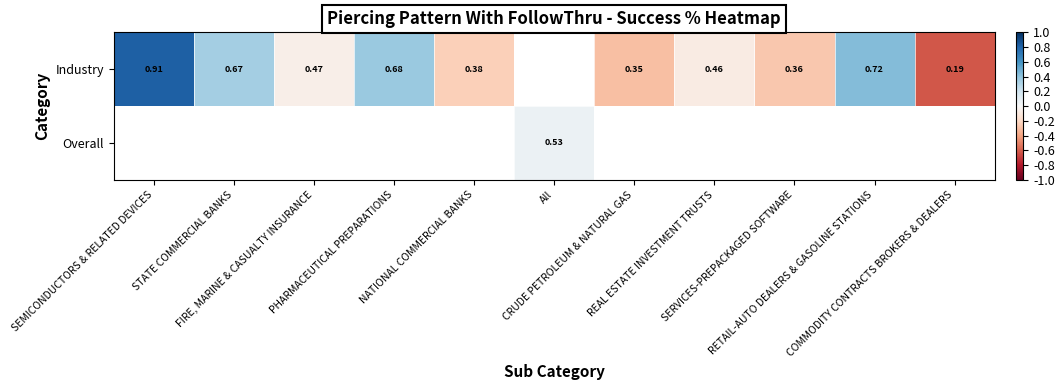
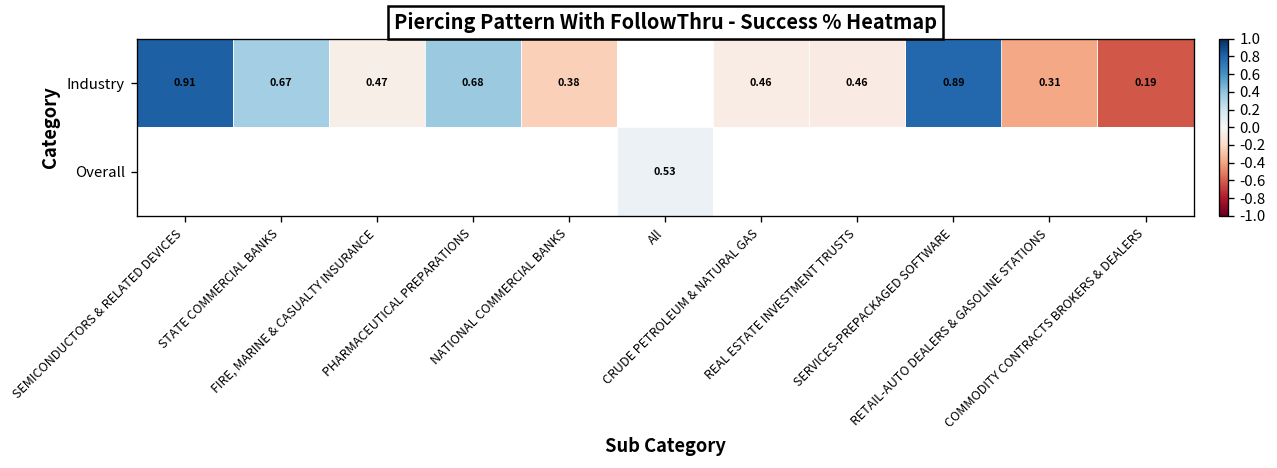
Industry, CRUDE PETROLEUM & NATURAL GAS: 0.35 -> 0.46
Industry, SERVICES-PREPACKAGED SOFTWARE: 0.36 -> 0.89
Industry, RETAIL-AUTO DEALERS & GASOLINE STATIONS: 0.72 -> 0.31
